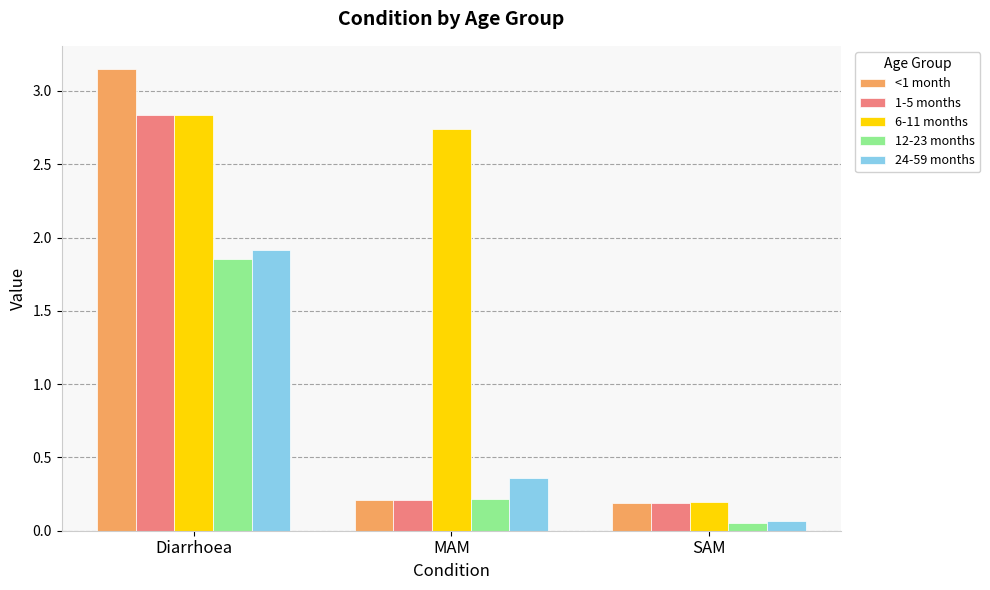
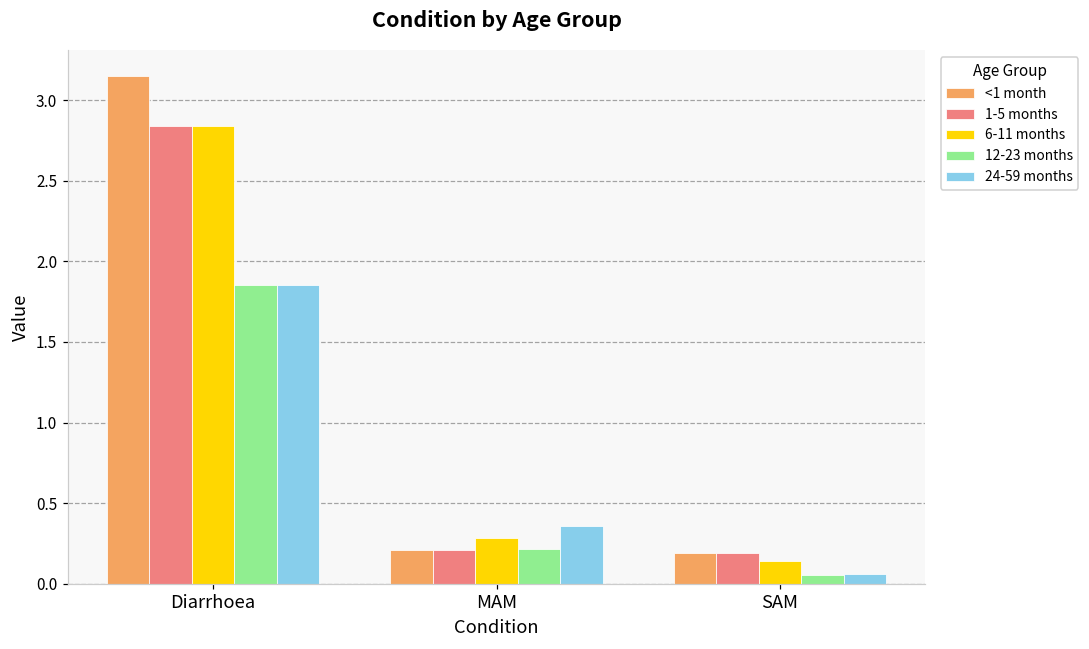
24-59 months, Diarrhoea: 1.92 -> 1.86
6-11 months, MAM: 2.74 -> 0.29
6-11 months, SAM: 0.20 -> 0.14
